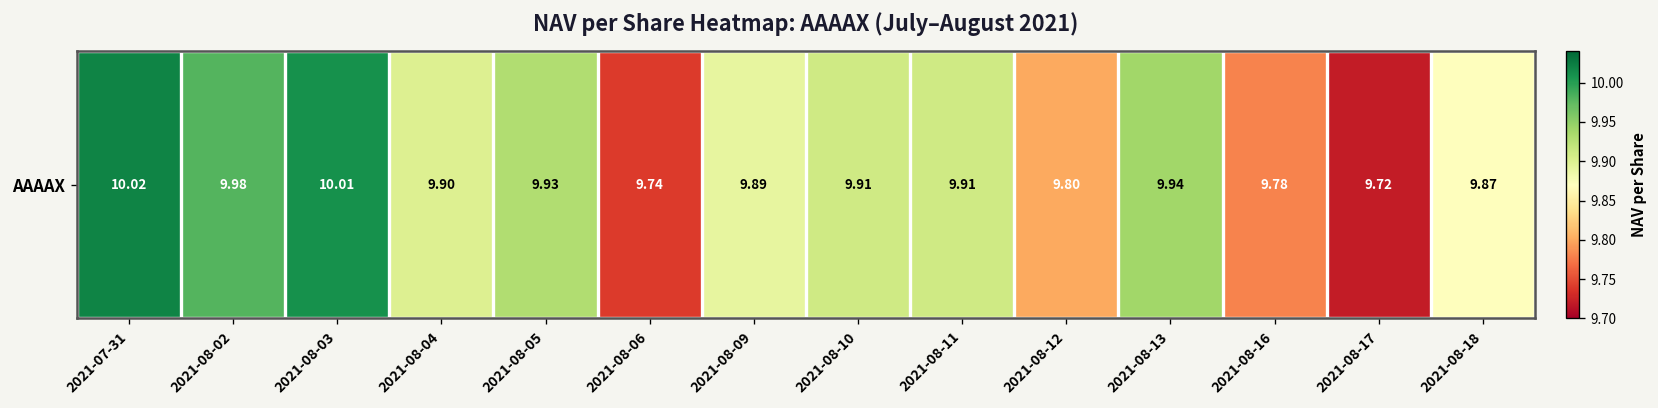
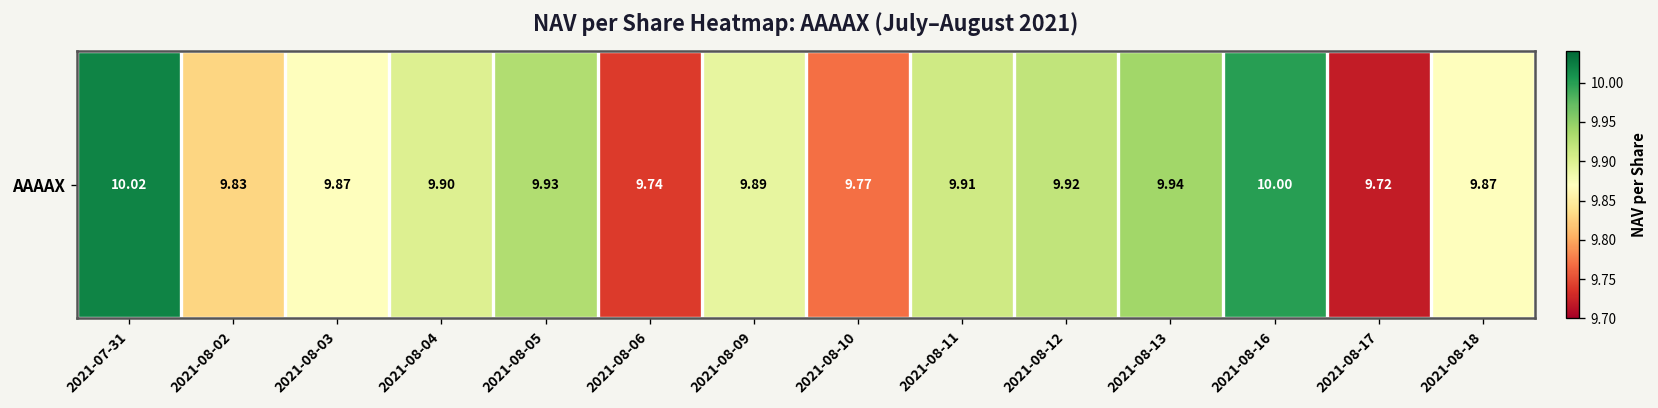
AAAAX, 2021-08-02: 9.98 -> 9.83
AAAAX, 2021-08-03: 10.01 -> 9.87
AAAAX, 2021-08-10: 9.91 -> 9.77
AAAAX, 2021-08-12: 9.80 -> 9.92
AAAAX, 2021-08-16: 9.78 -> 10.00
